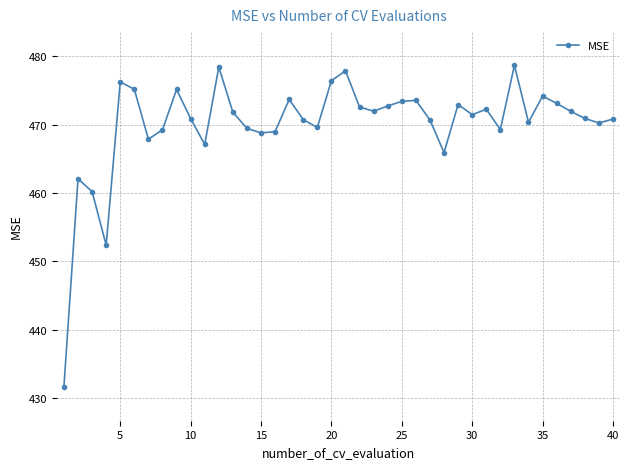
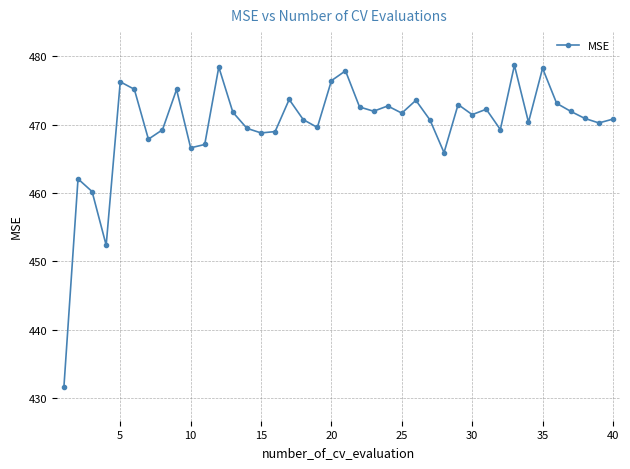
10: 471 -> 467
25: 473 -> 472
35: 474 -> 478
